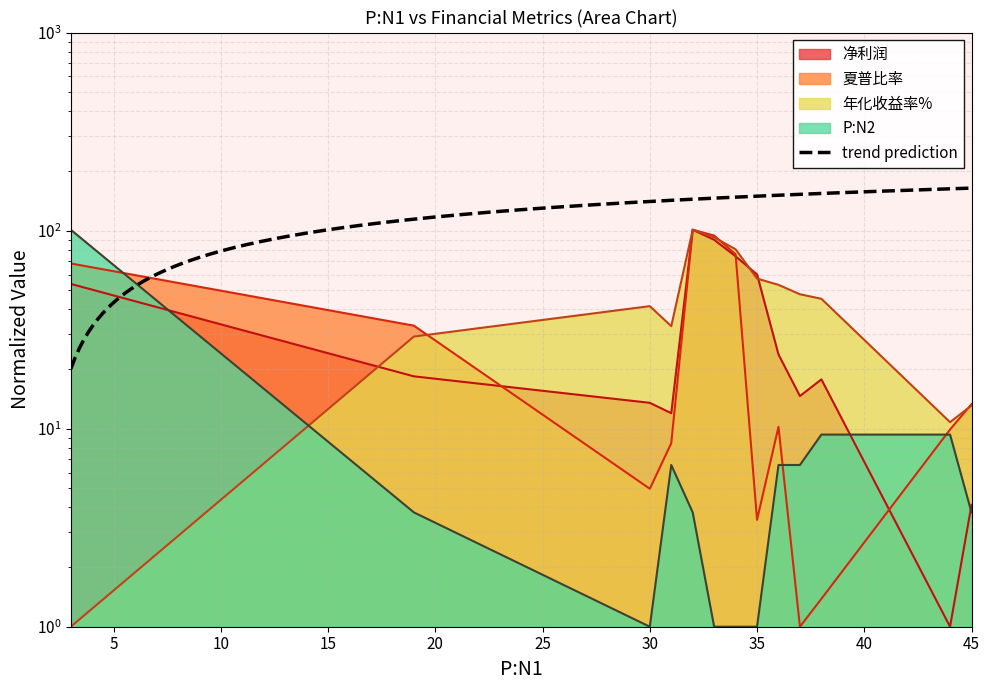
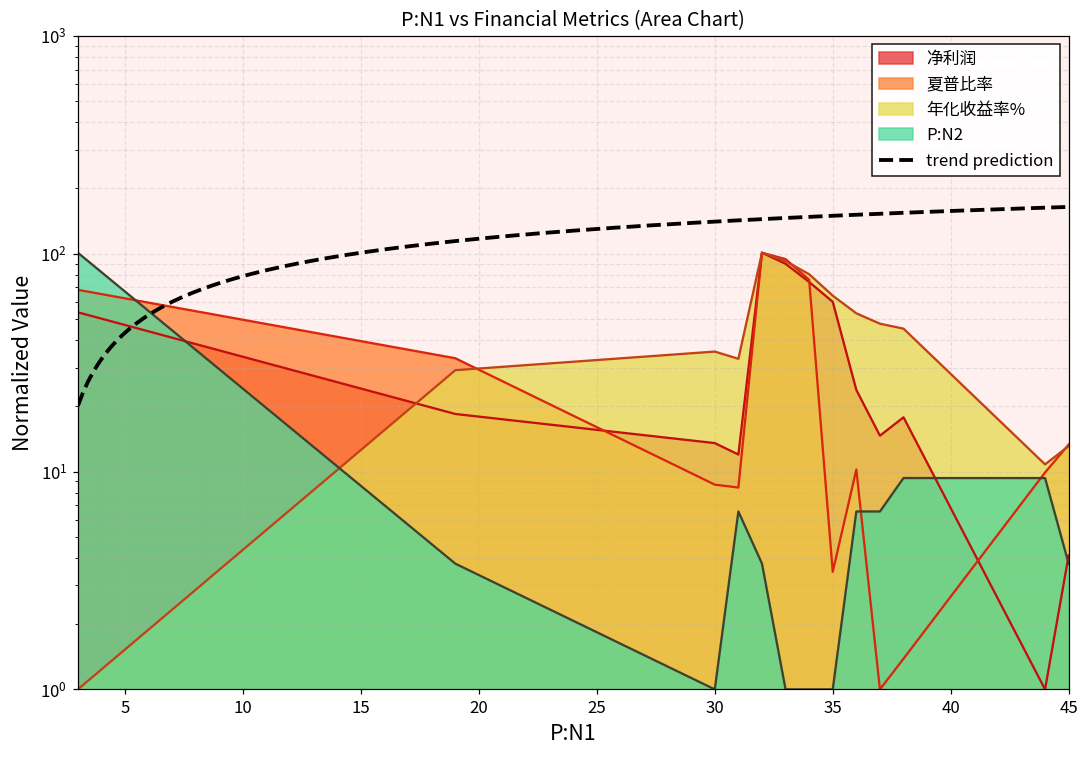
夏普比率, 30: 5.0 -> 9
年化收益率%, 30: 42 -> 36
年化收益率%, 35: 57 -> 64
